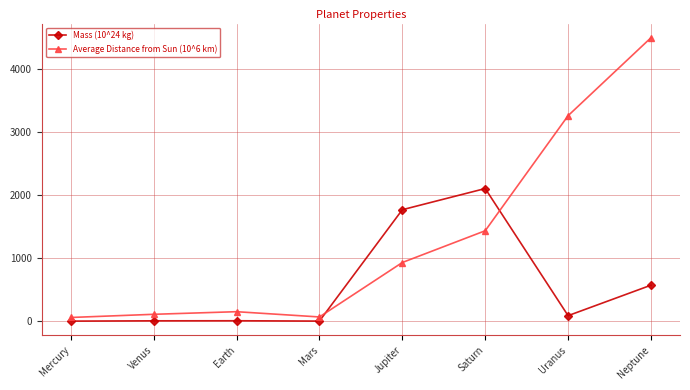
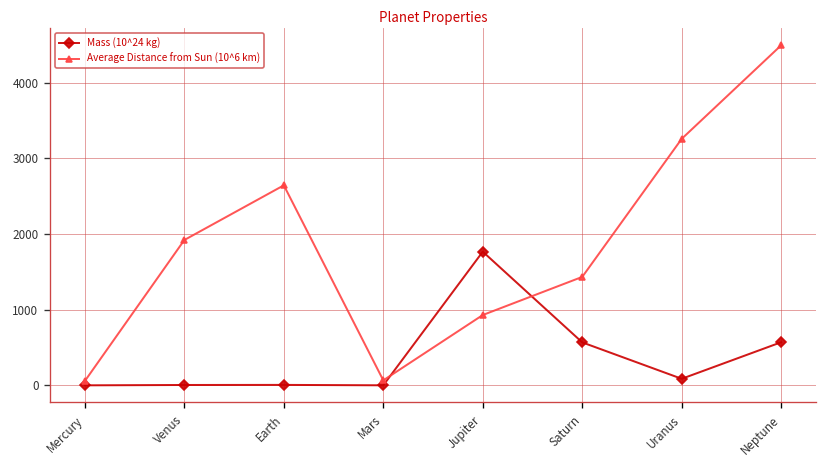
Average Distance from Sun (10^6 km), Venus: 100 -> 1900
Average Distance from Sun (10^6 km), Earth: 100 -> 2600
Mass (10^24 kg), Saturn: 2100 -> 600
